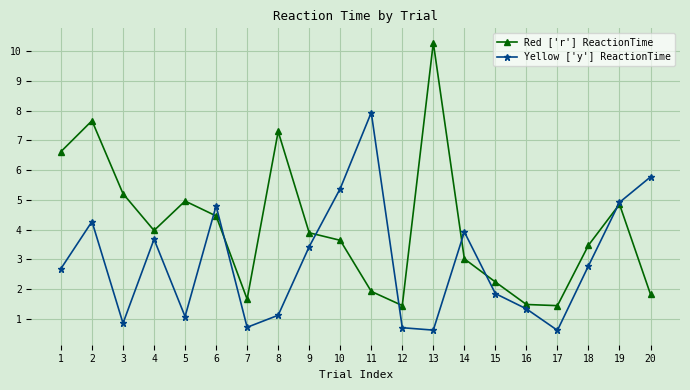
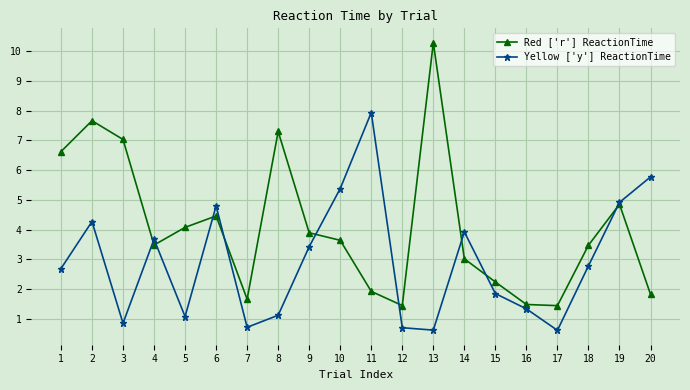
Red ['r'] ReactionTime, 3: 5.2 -> 7.0
Red ['r'] ReactionTime, 4: 4.0 -> 3.5
Red ['r'] ReactionTime, 5: 5.0 -> 4.1
